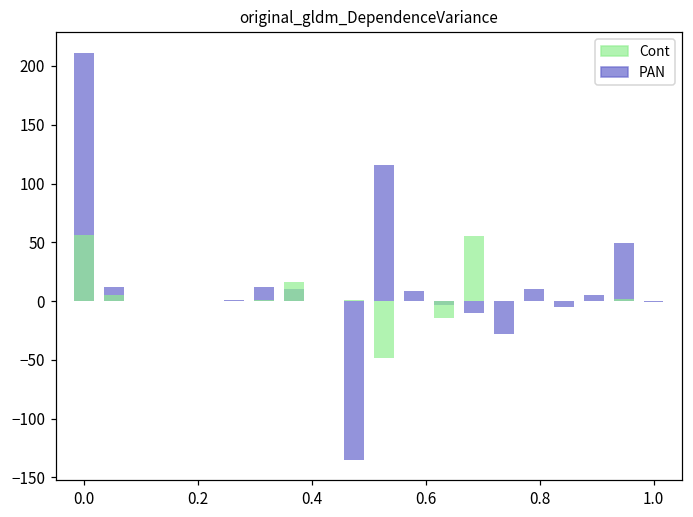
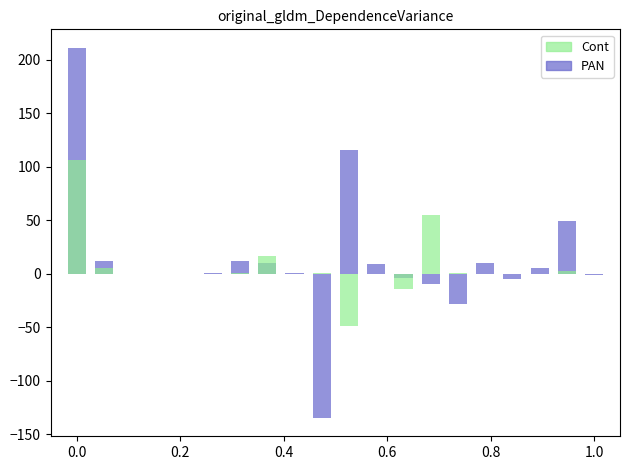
Cont, 0.0: 56 -> 107
